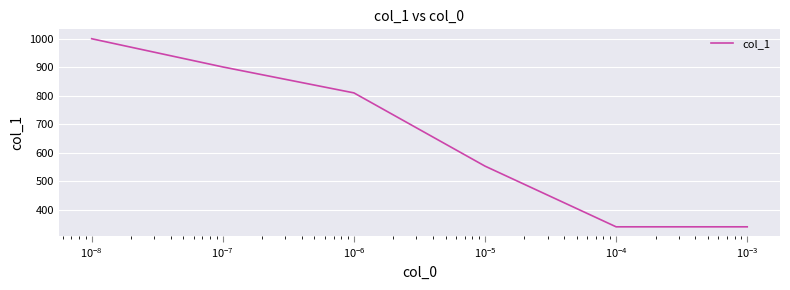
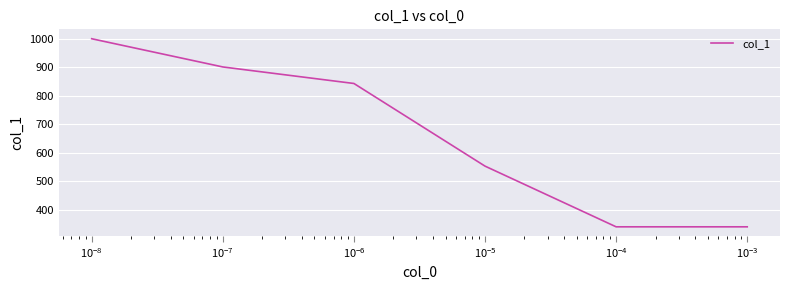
10^-6: 810 -> 840
